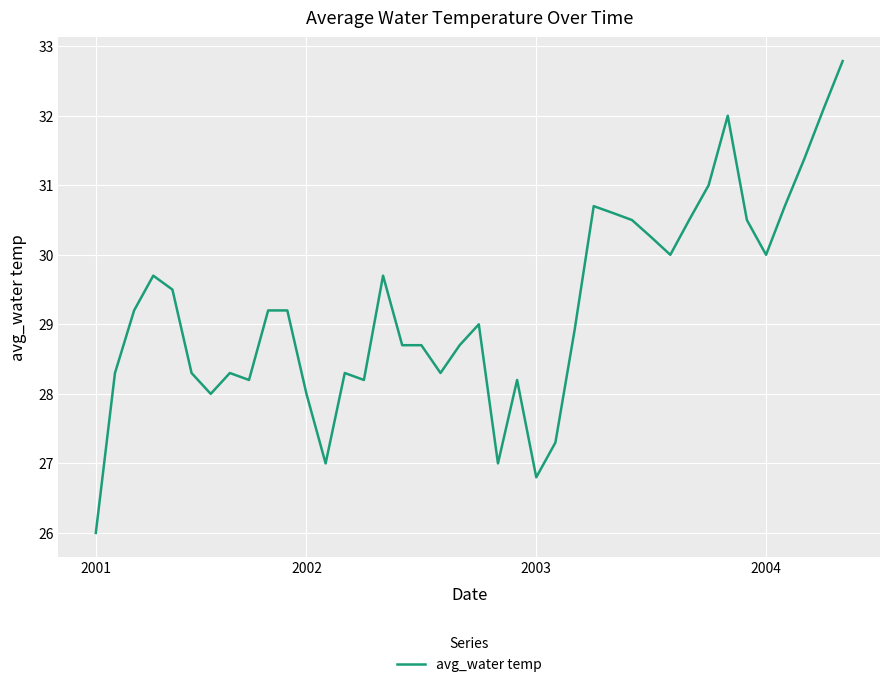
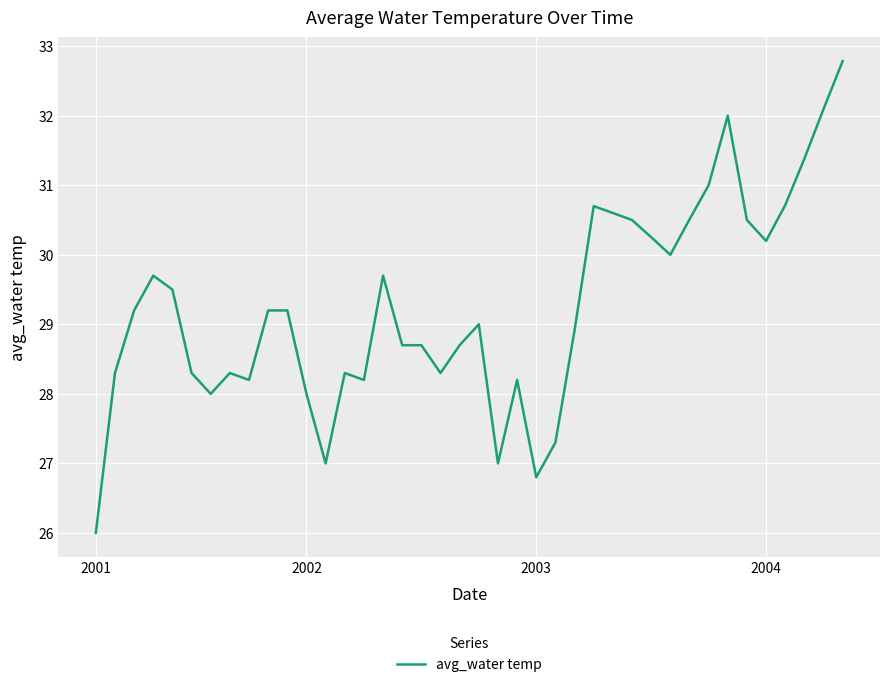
2004: 30.0 -> 30.2
